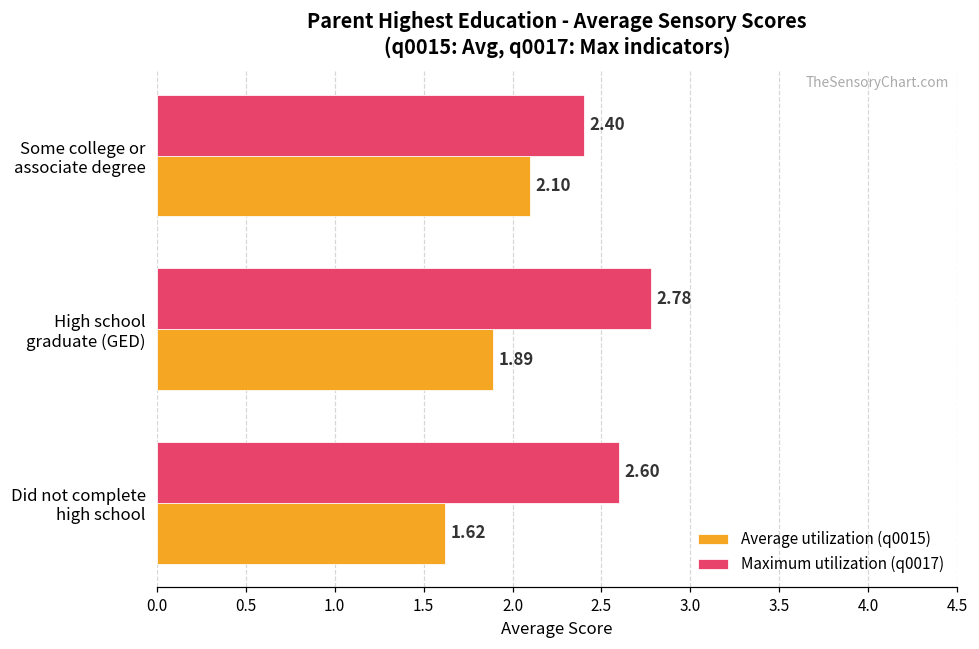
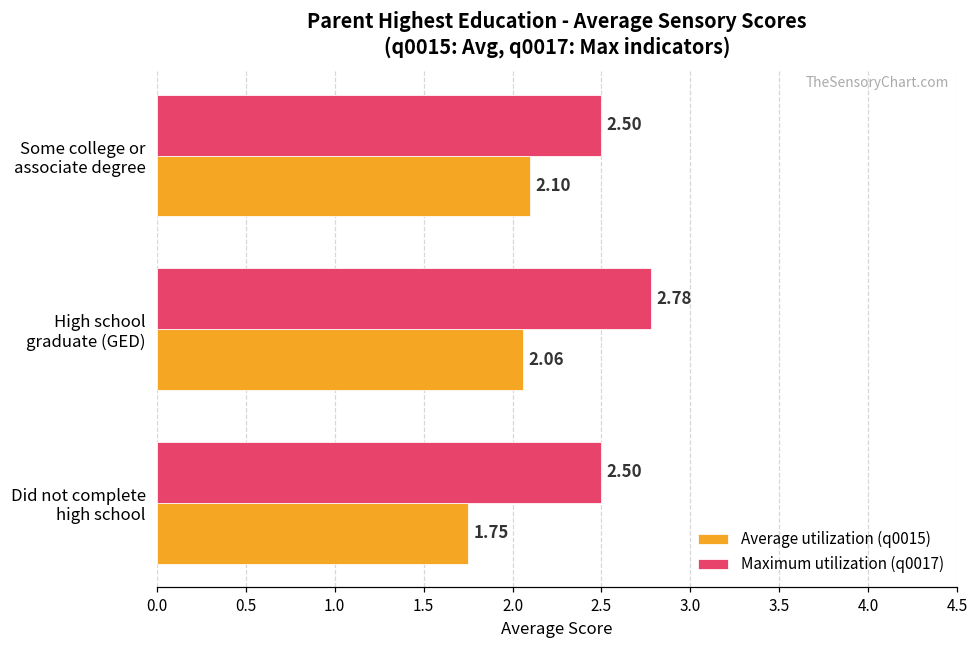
Maximum utilization (q0017), Some college or associate degree: 2.40 -> 2.50
Average utilization (q0015), High school graduate (GED): 1.89 -> 2.06
Maximum utilization (q0017), Did not complete high school: 2.60 -> 2.50
Average utilization (q0015), Did not complete high school: 1.62 -> 1.75
